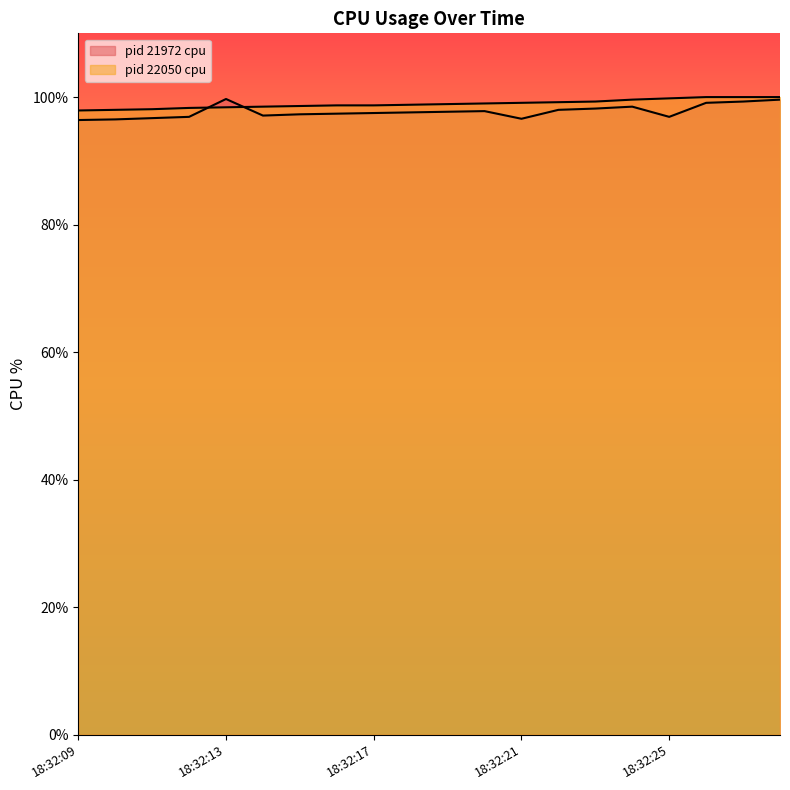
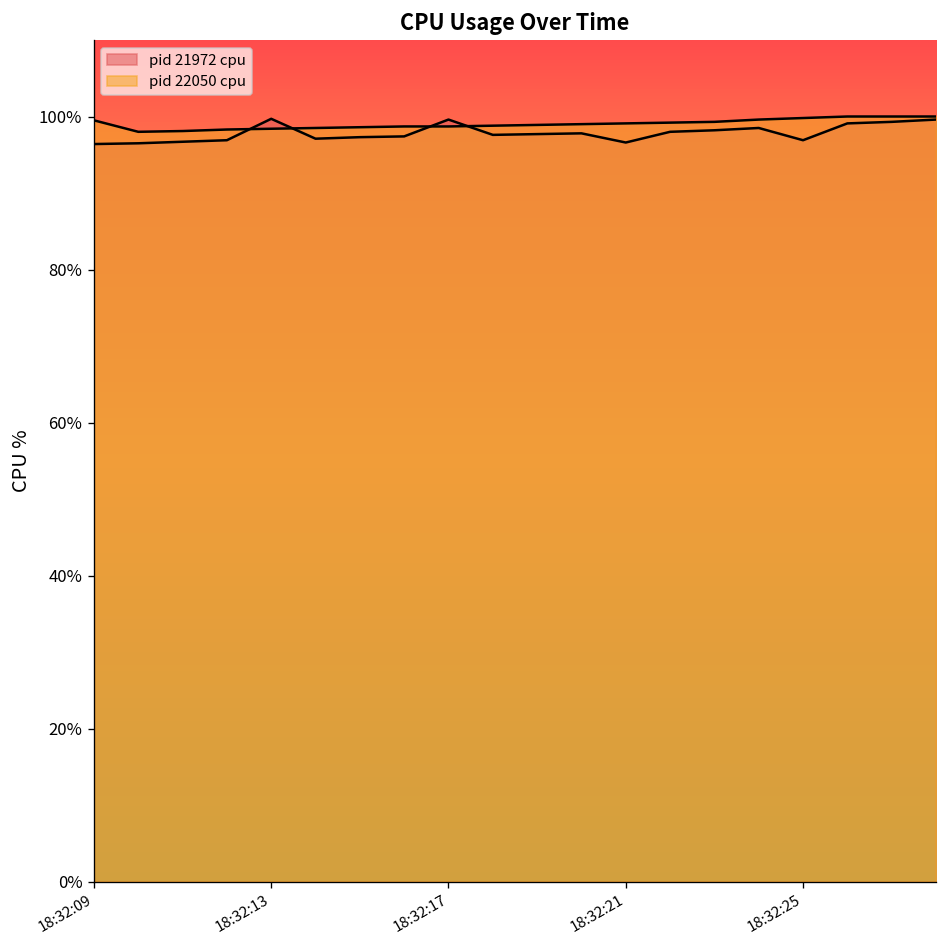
pid 22050 cpu, 18:32:09: 98% -> 100%
pid 21972 cpu, 18:32:17: 98% -> 100%
